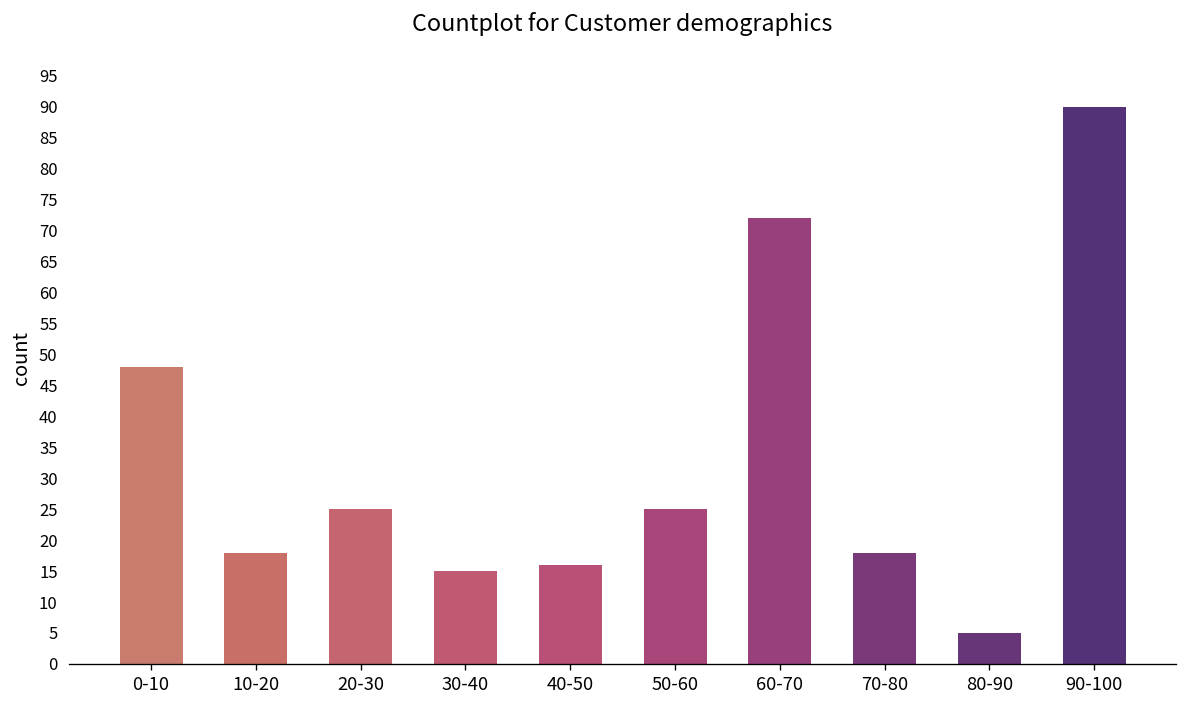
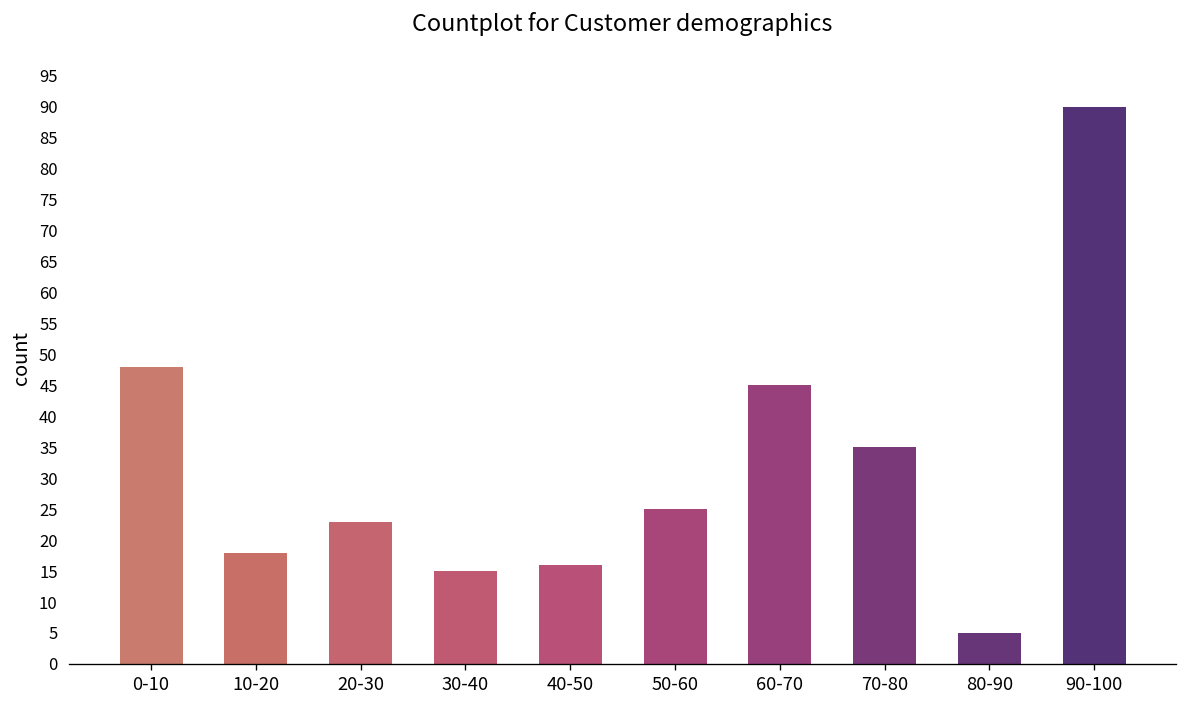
20-30: 25 -> 23
60-70: 72 -> 45
70-80: 18 -> 35
